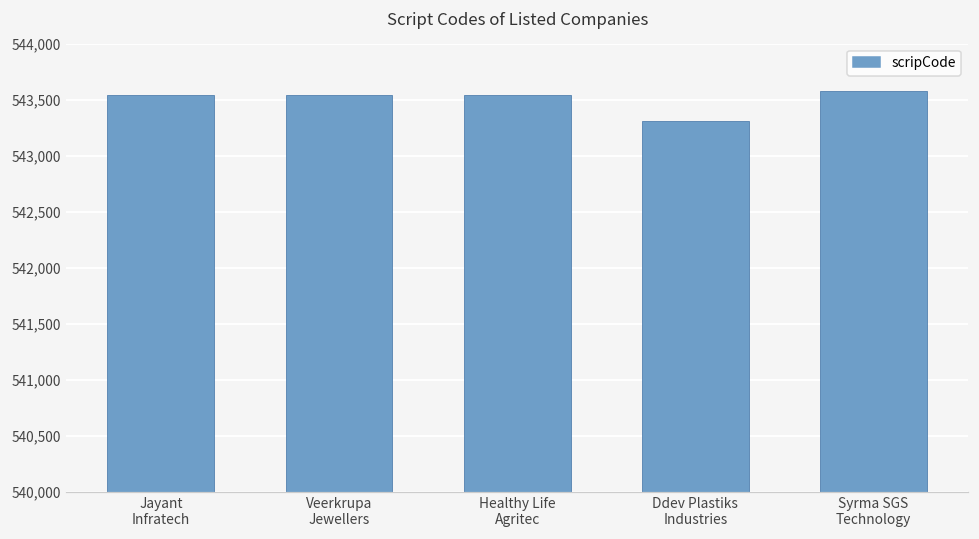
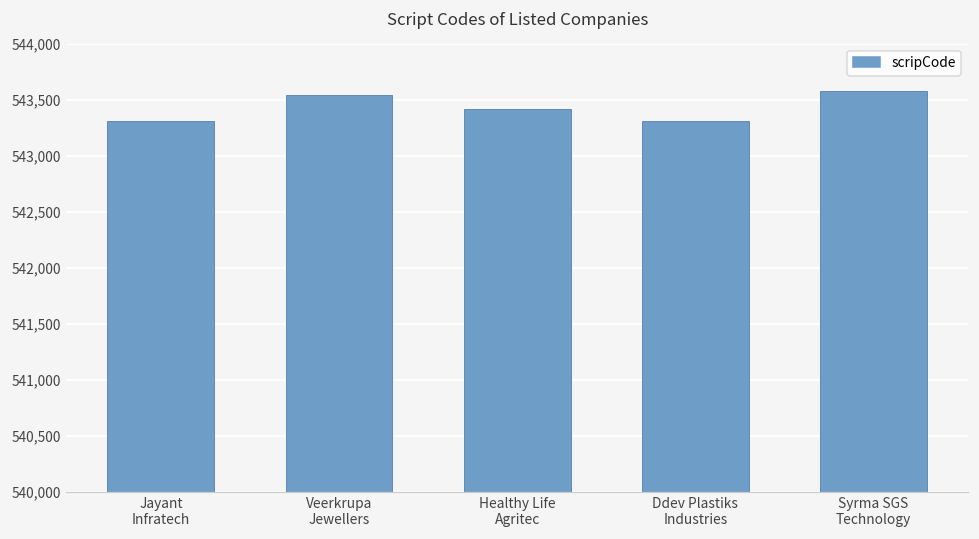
Jayant Infratech: 543,540 -> 543,310
Healthy Life Agritec: 543,550 -> 543,420
